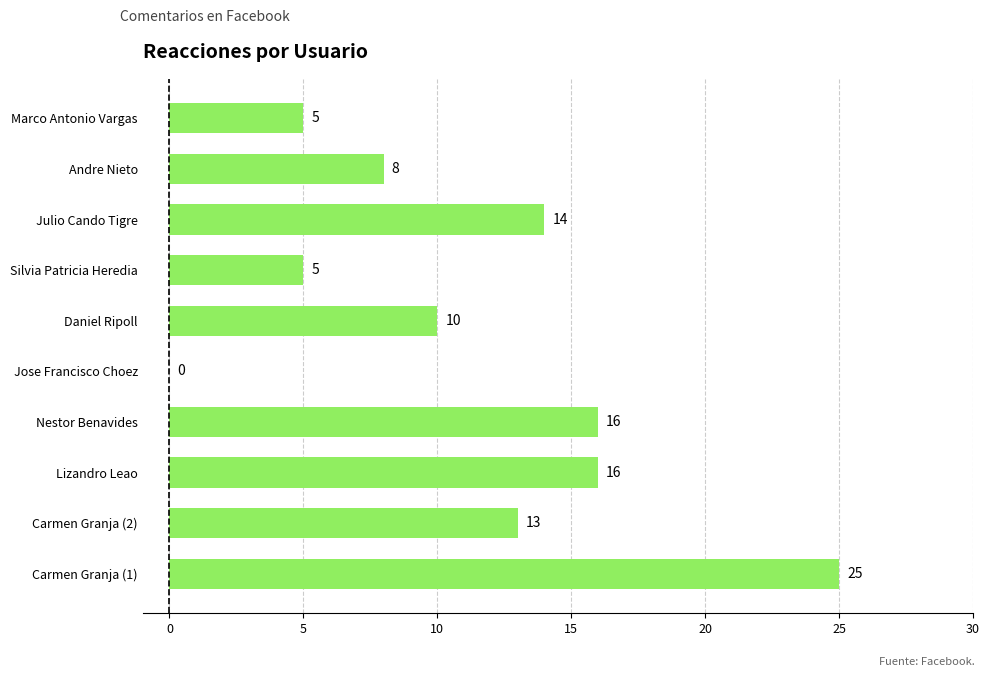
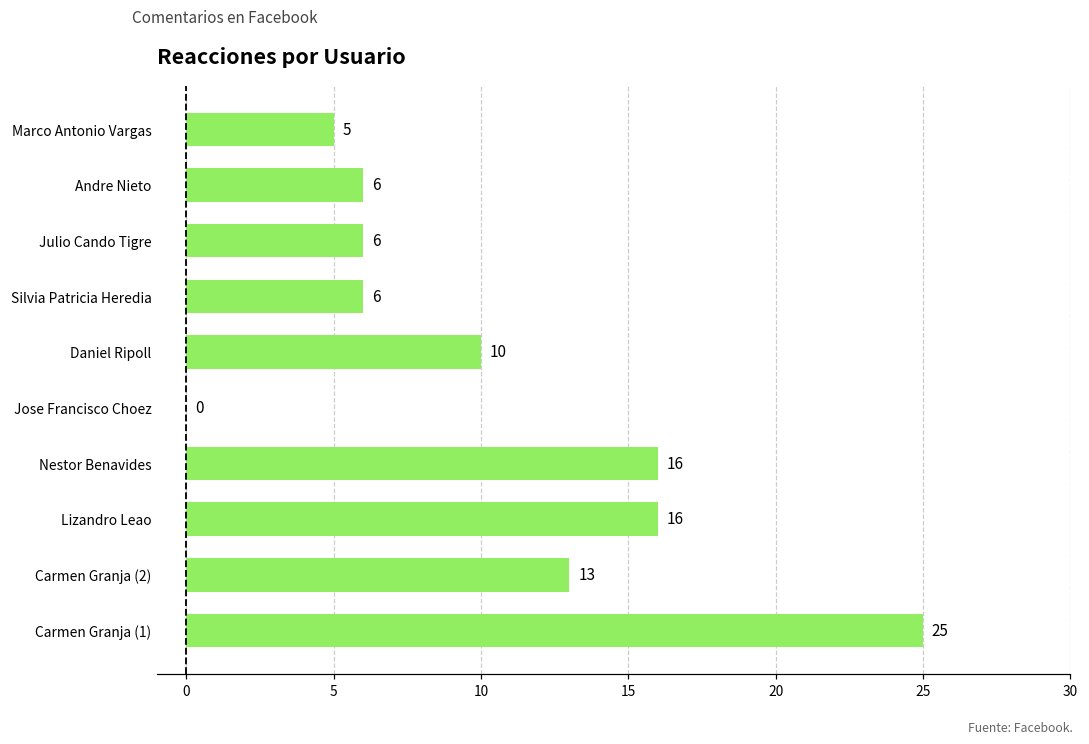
Andre Nieto: 8 -> 6
Julio Cando Tigre: 14 -> 6
Silvia Patricia Heredia: 5 -> 6
